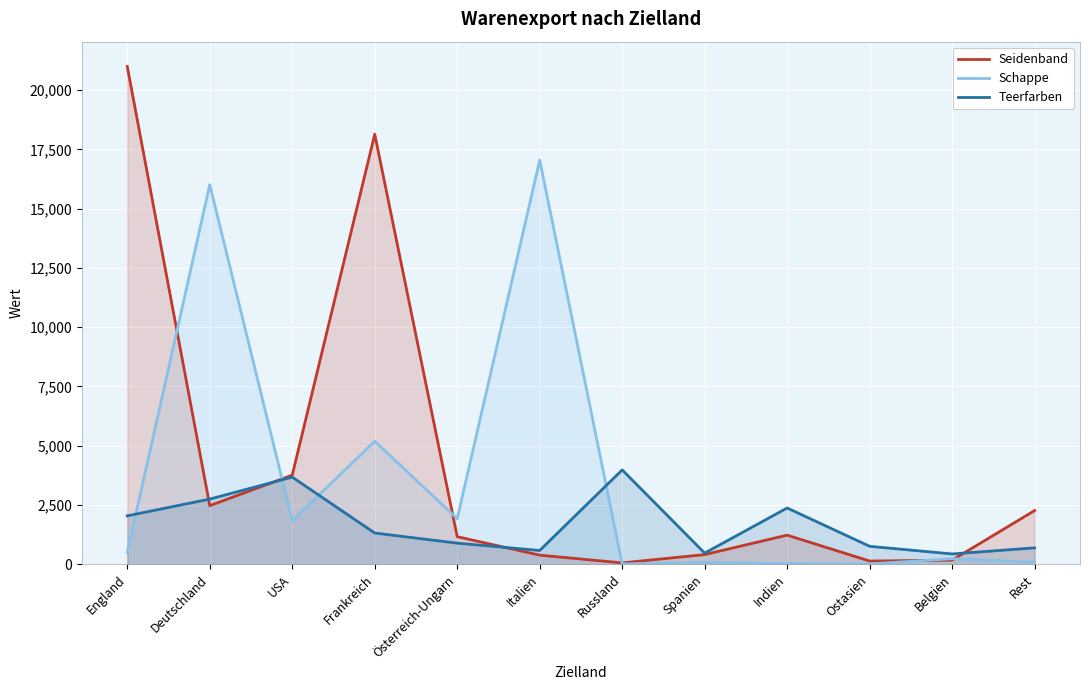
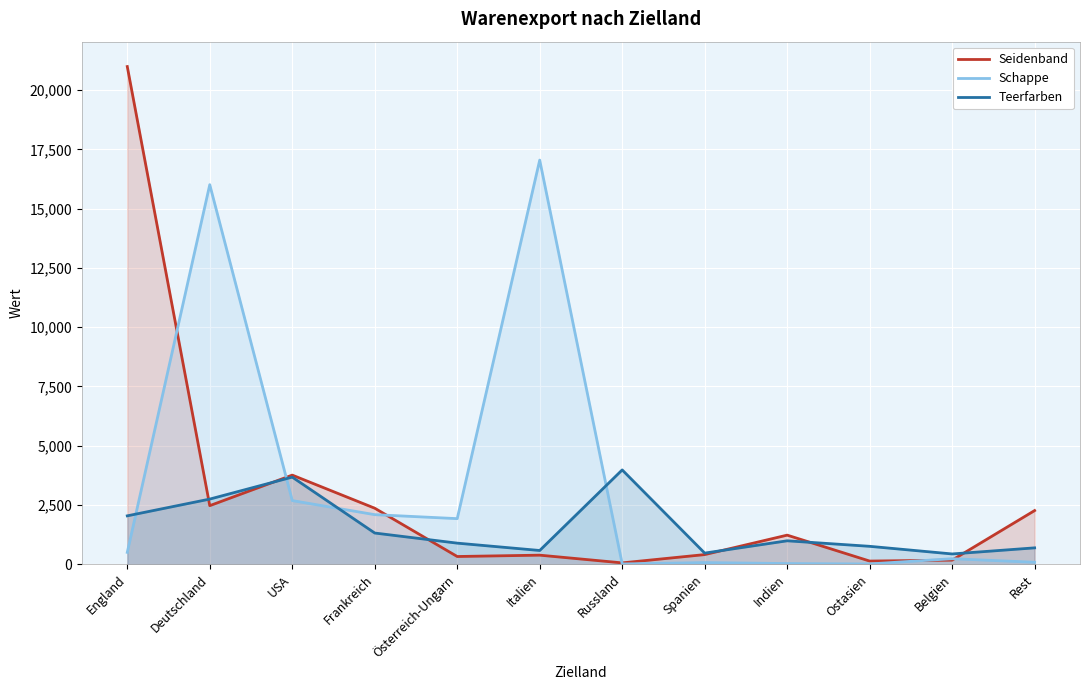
Schappe, USA: 1,800 -> 2,700
Seidenband, Frankreich: 18,100 -> 2,400
Schappe, Frankreich: 5,200 -> 2,100
Seidenband, Österreich-Ungarn: 1,200 -> 300
Teerfarben, Indien: 2,400 -> 1,000
